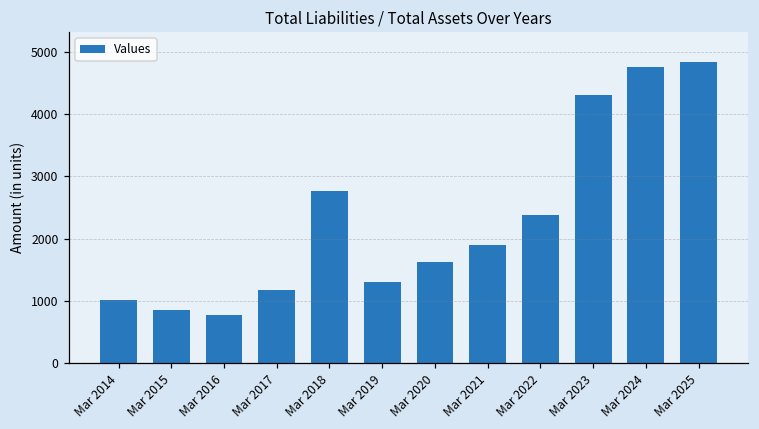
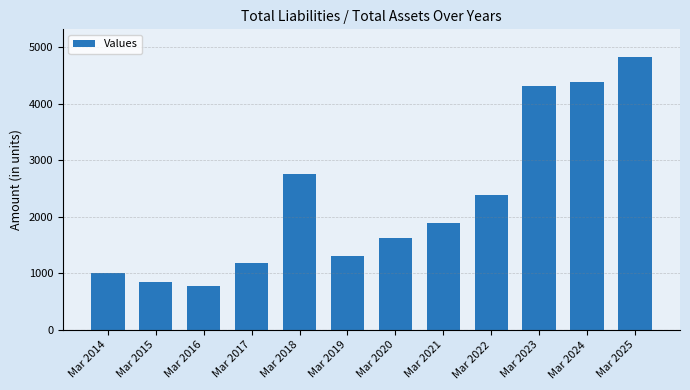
Mar 2024: 4800 -> 4400
